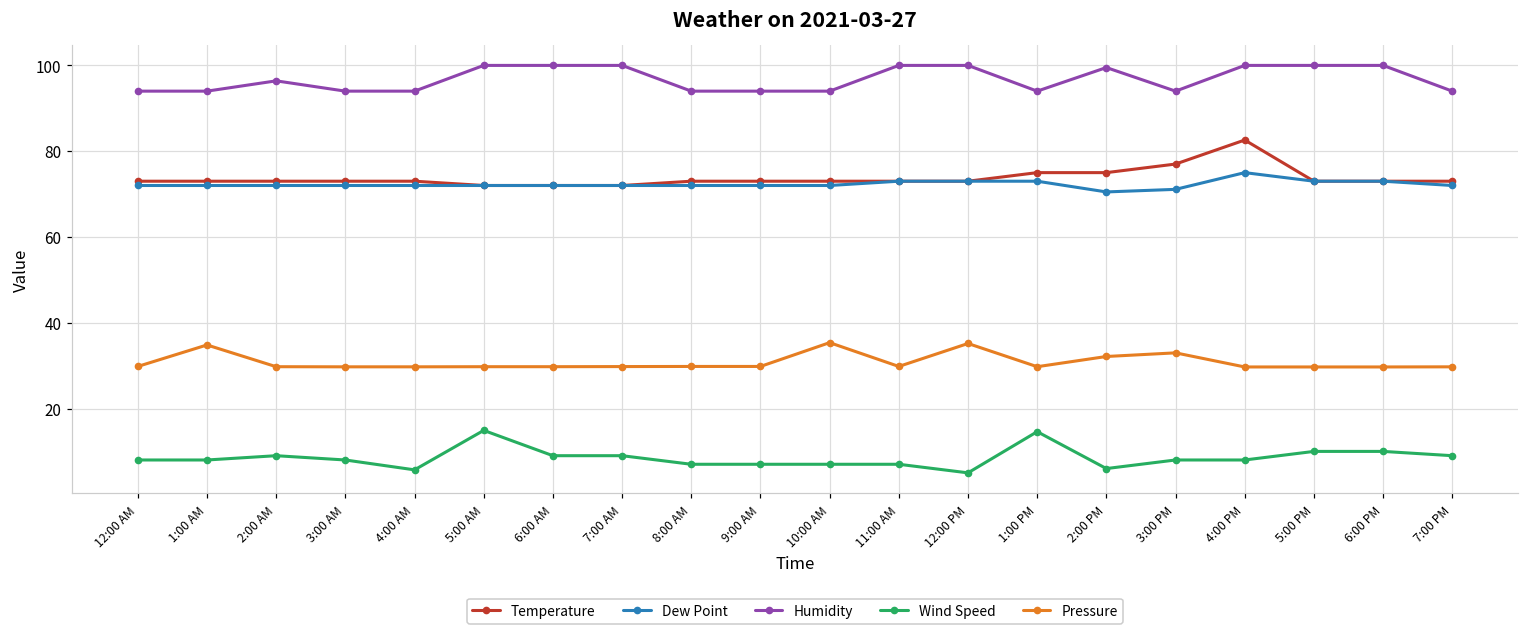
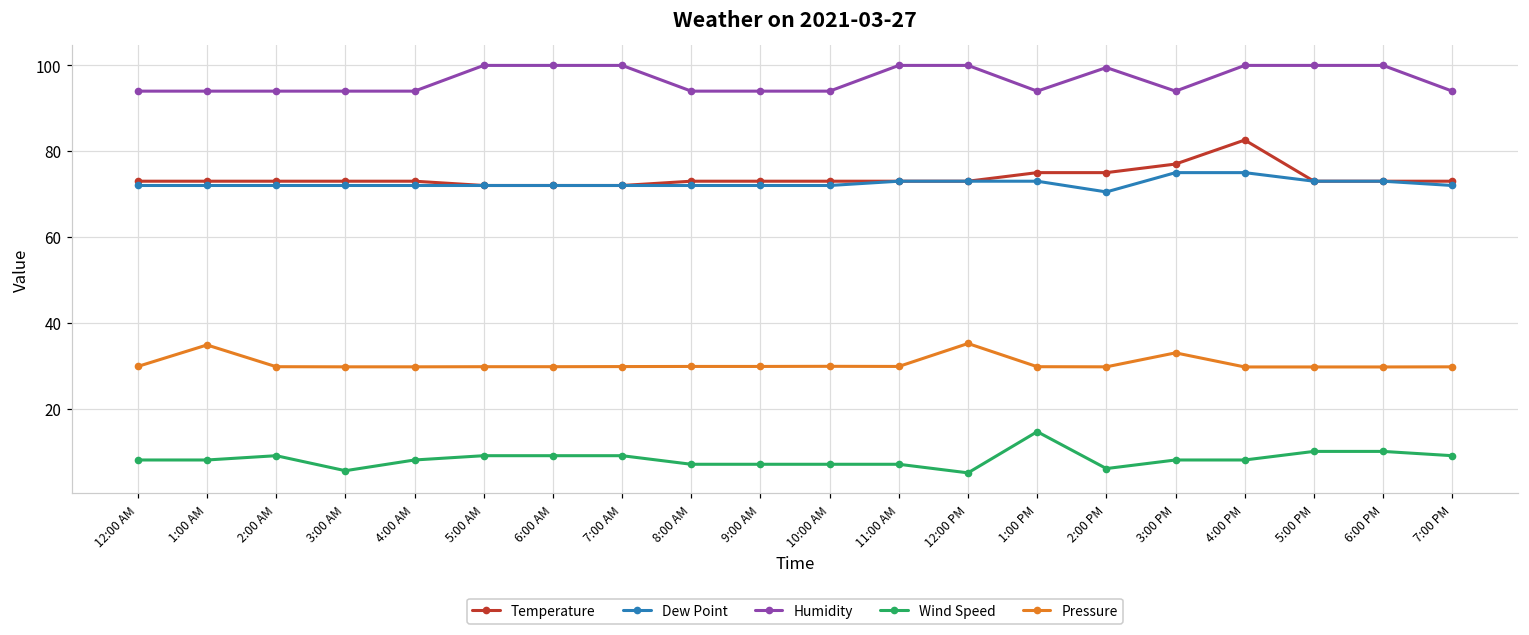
Humidity, 2:00 AM: 96 -> 94
Wind Speed, 3:00 AM: 8 -> 6
Wind Speed, 4:00 AM: 6 -> 8
Wind Speed, 5:00 AM: 15 -> 9
Pressure, 10:00 AM: 35 -> 30
Pressure, 2:00 PM: 32 -> 30
Dew Point, 3:00 PM: 71 -> 75
